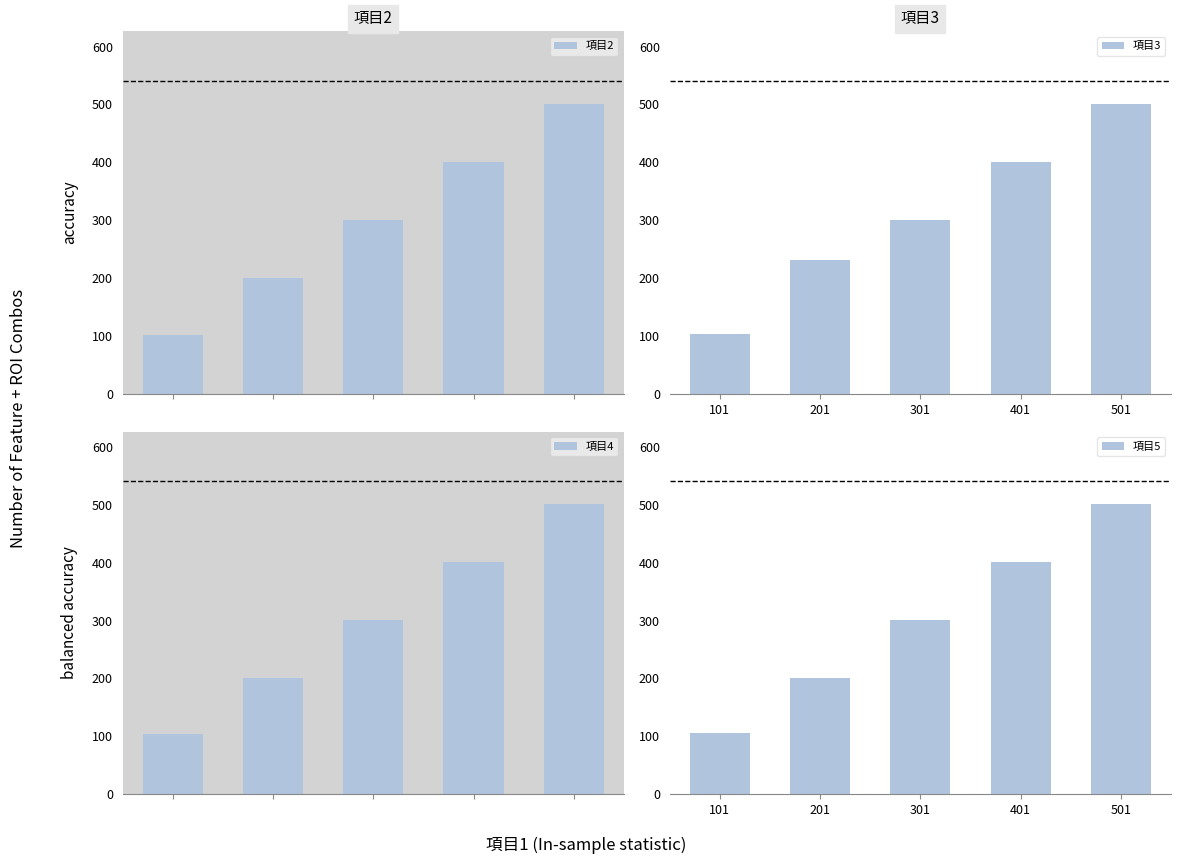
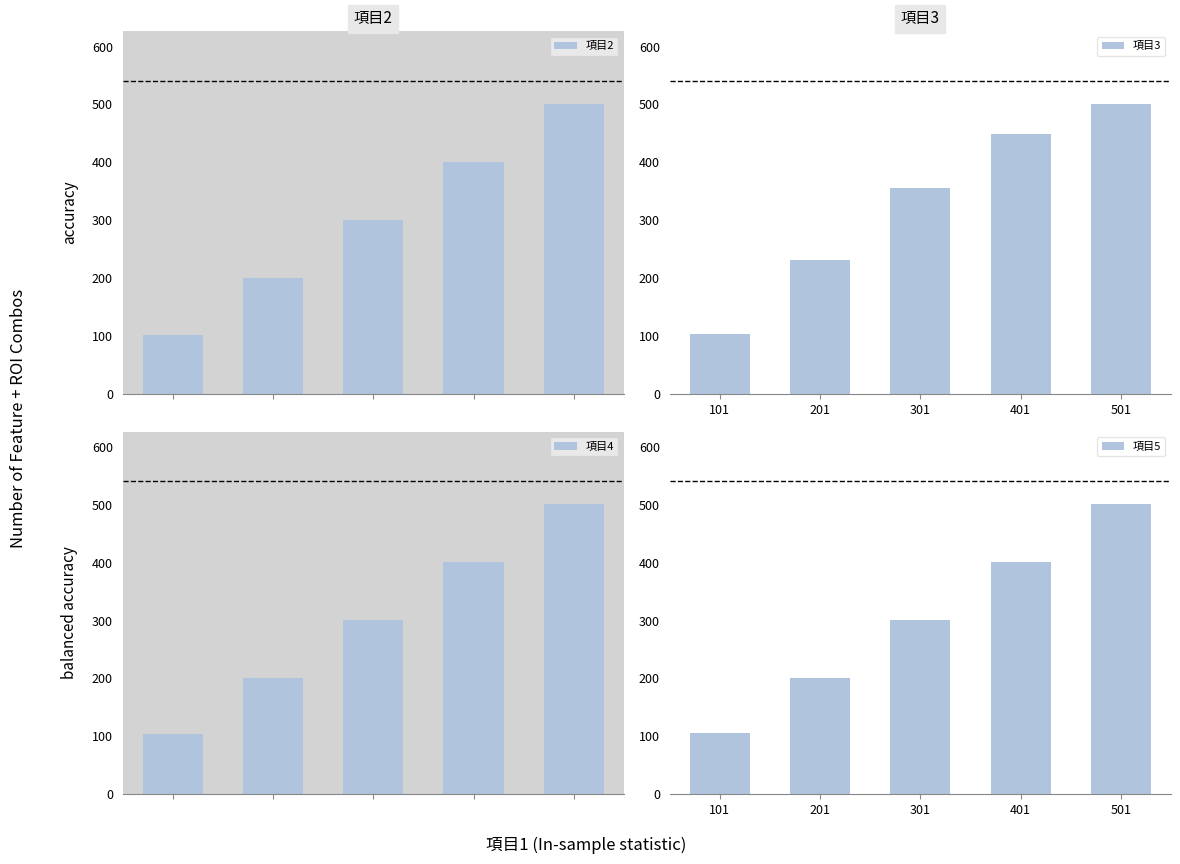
項目3, 301: 300 -> 360
項目3, 401: 400 -> 450
